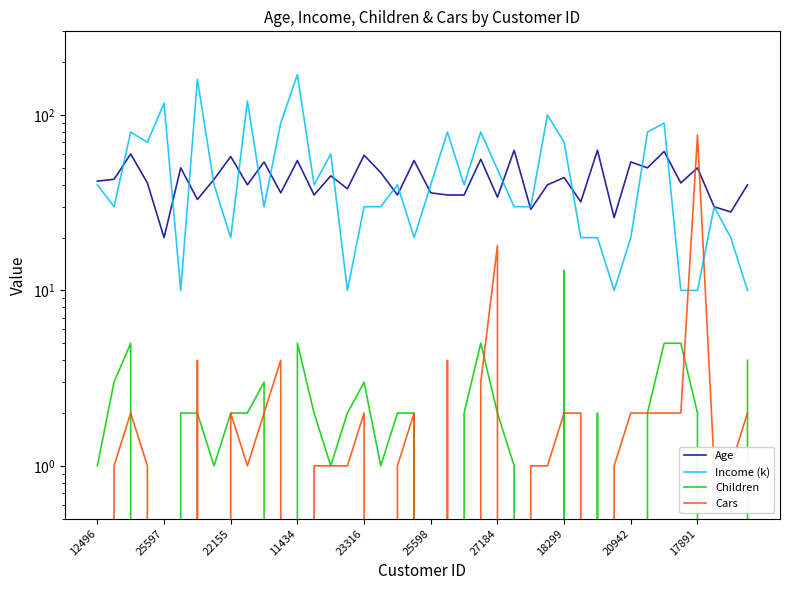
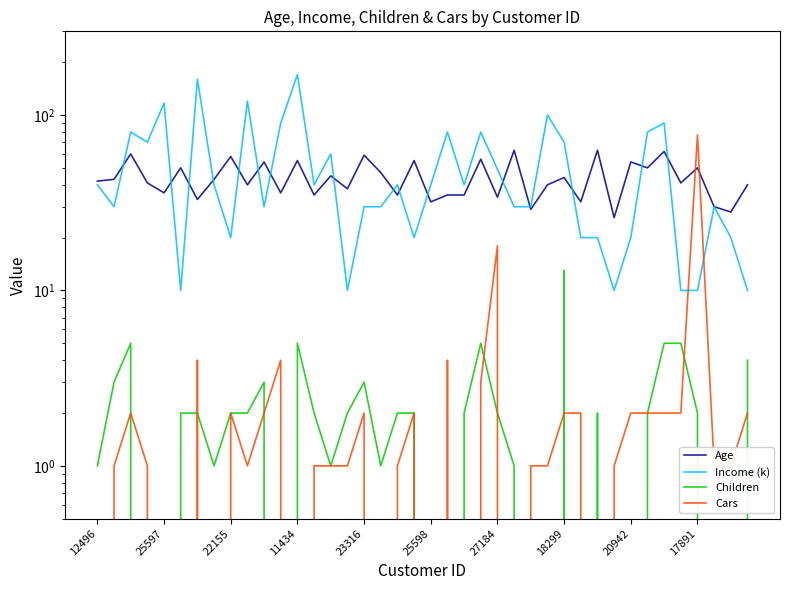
Age, 25597: 20 -> 36
Age, 25598: 36 -> 32
